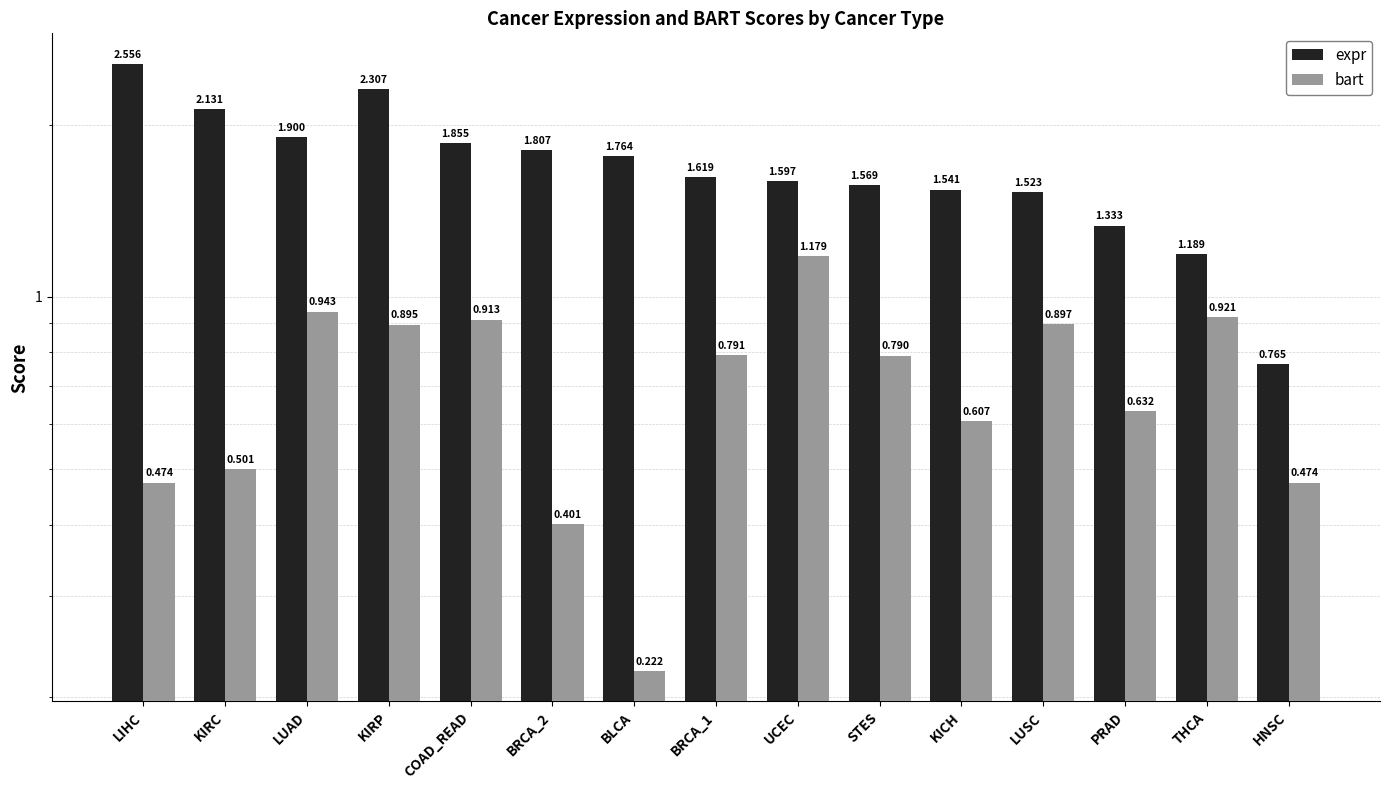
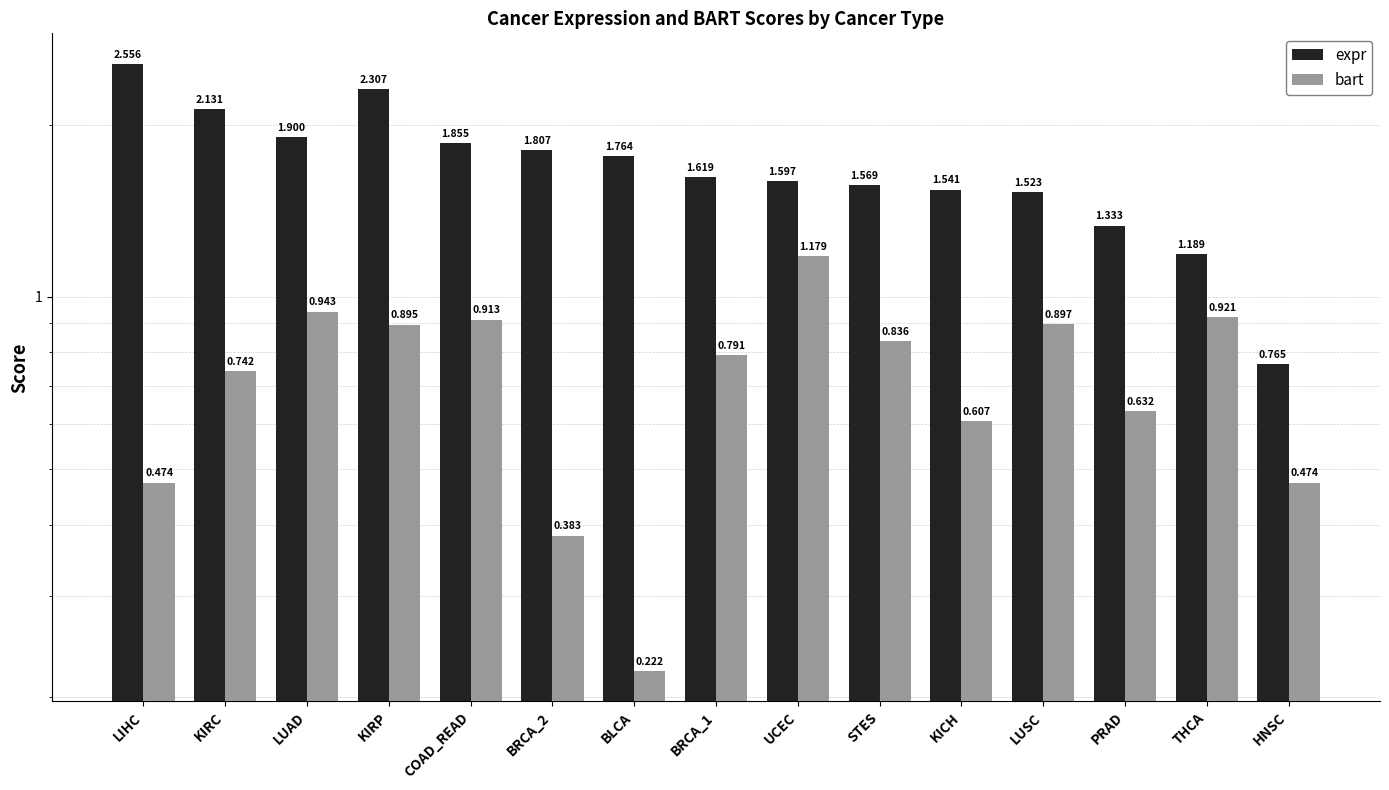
bart, KIRC: 0.501 -> 0.742
bart, BRCA_2: 0.401 -> 0.383
bart, STES: 0.790 -> 0.836
